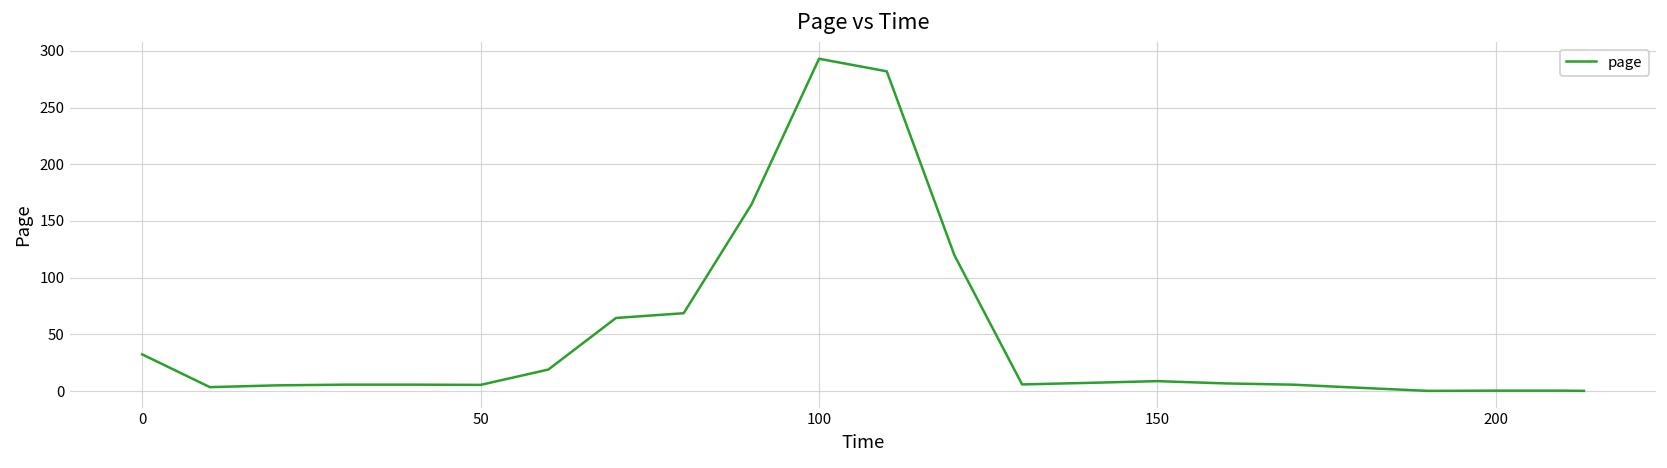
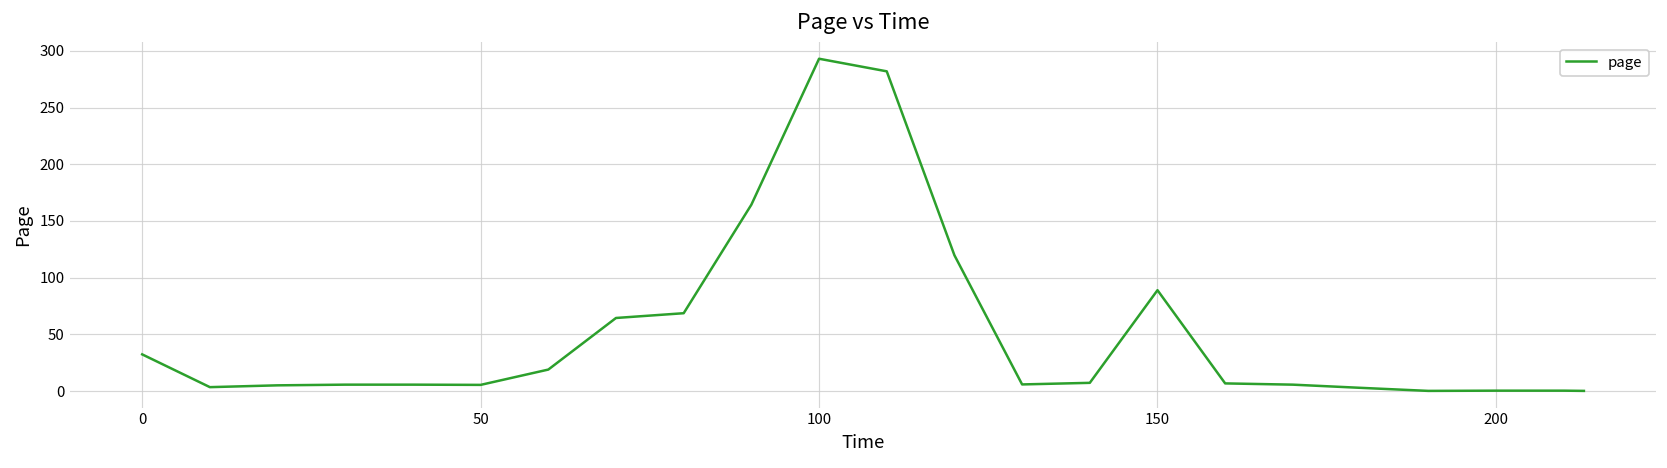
150: 10 -> 90
